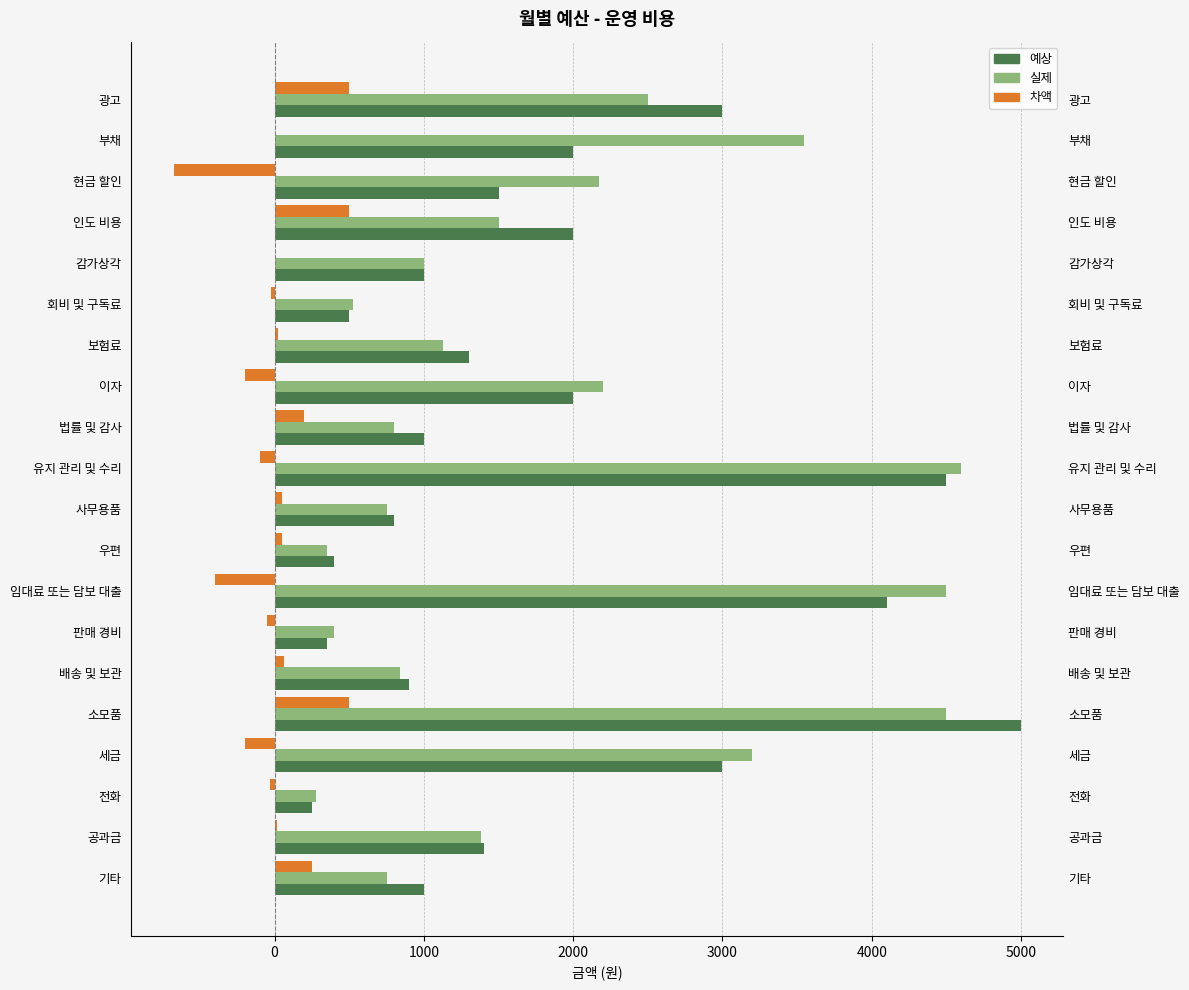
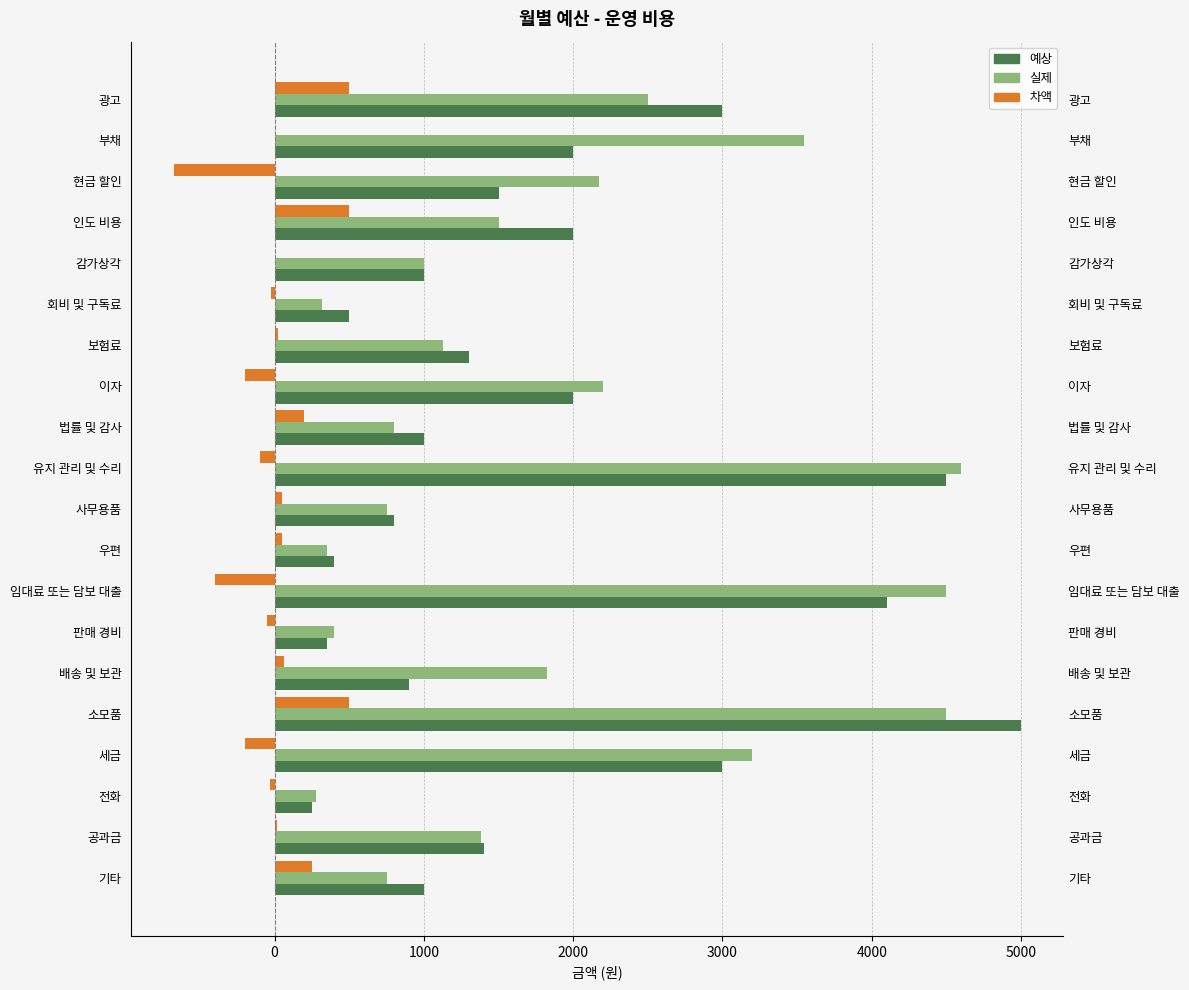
실제, 회비 및 구독료: 530 -> 320
실제, 배송 및 보관: 840 -> 1820
